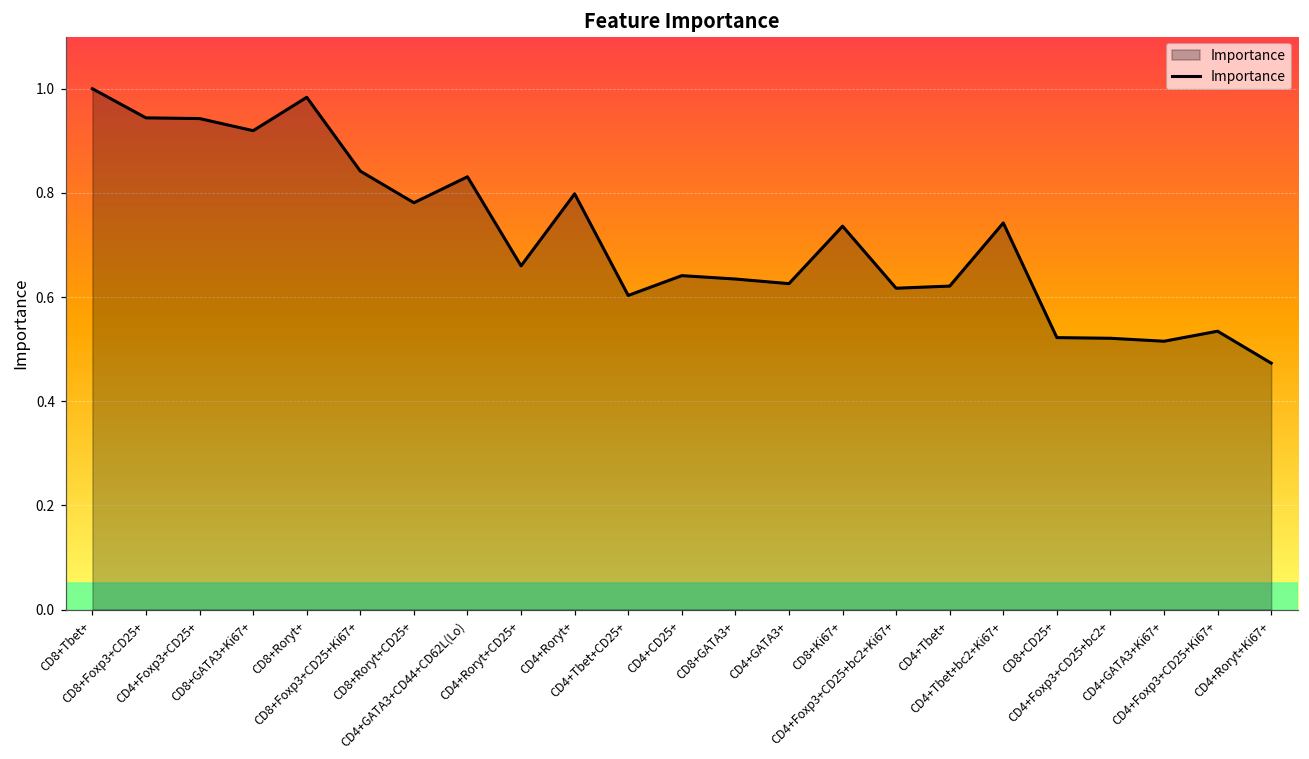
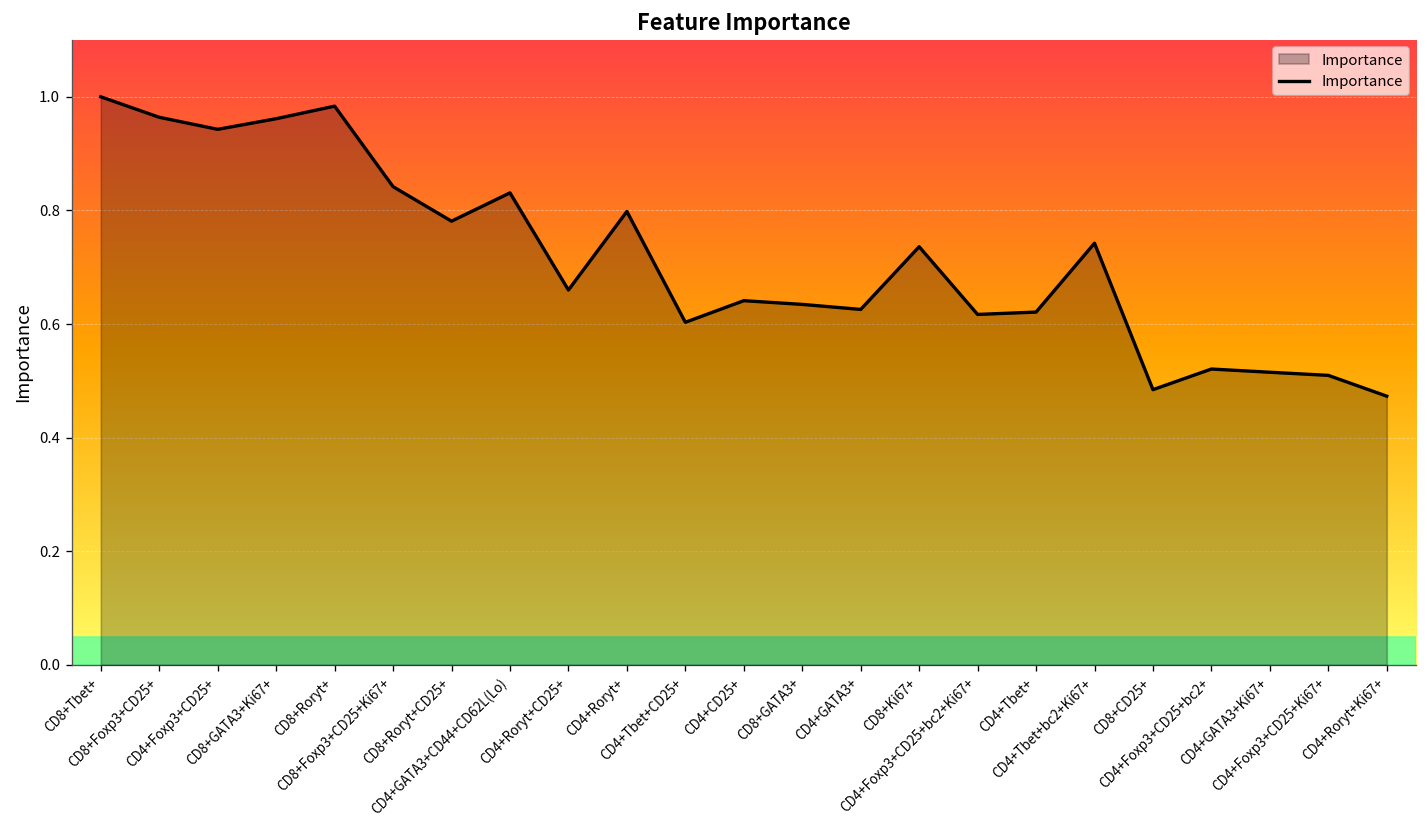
CD8+Foxp3+CD25+: 0.94 -> 0.96
CD8+GATA3+Ki67+: 0.92 -> 0.96
CD8+CD25+: 0.52 -> 0.48
CD4+Foxp3+CD25+Ki67+: 0.53 -> 0.51
